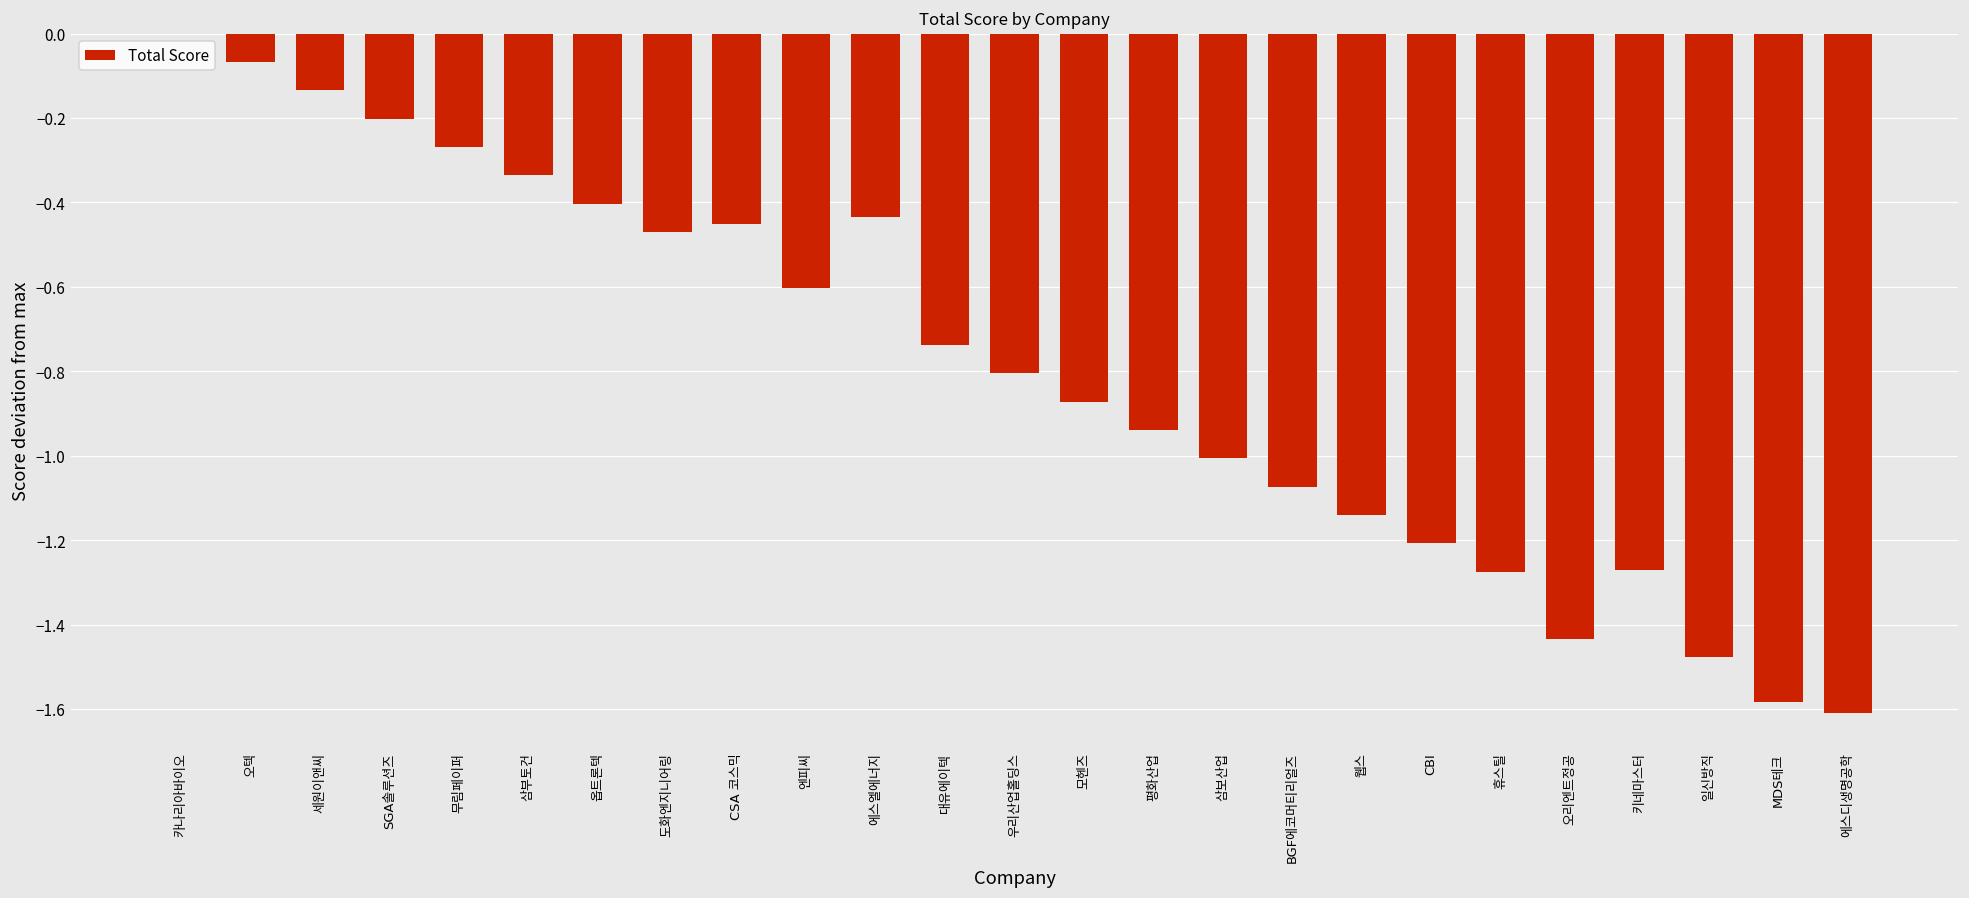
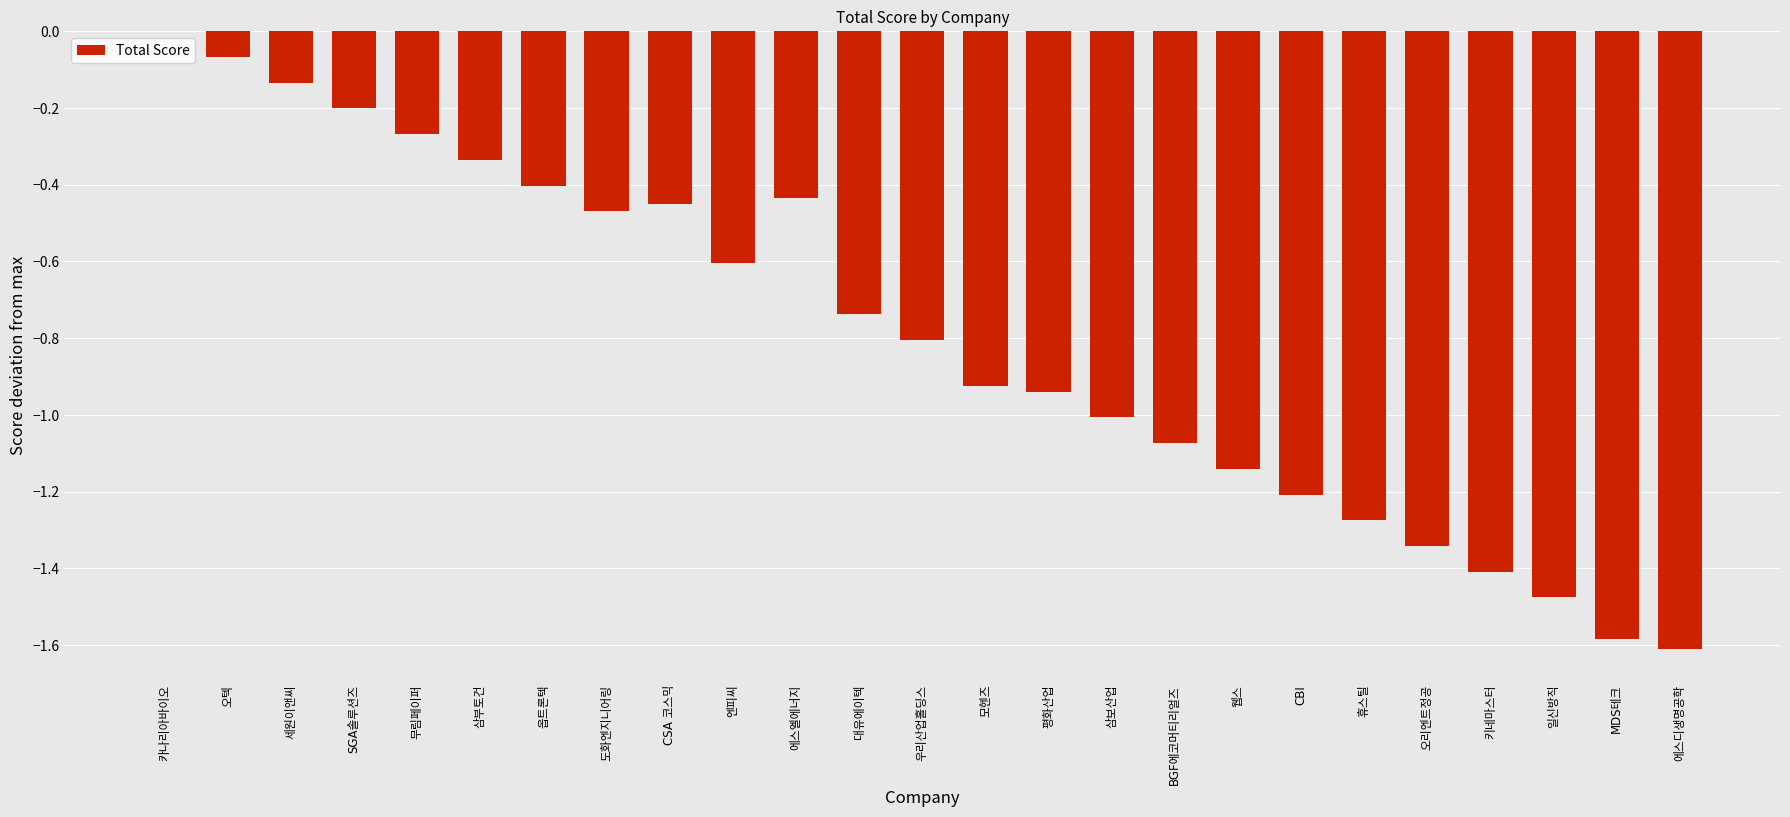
모헨즈: -0.87 -> -0.92
오리엔트정공: -1.44 -> -1.34
키네마스터: -1.27 -> -1.41
